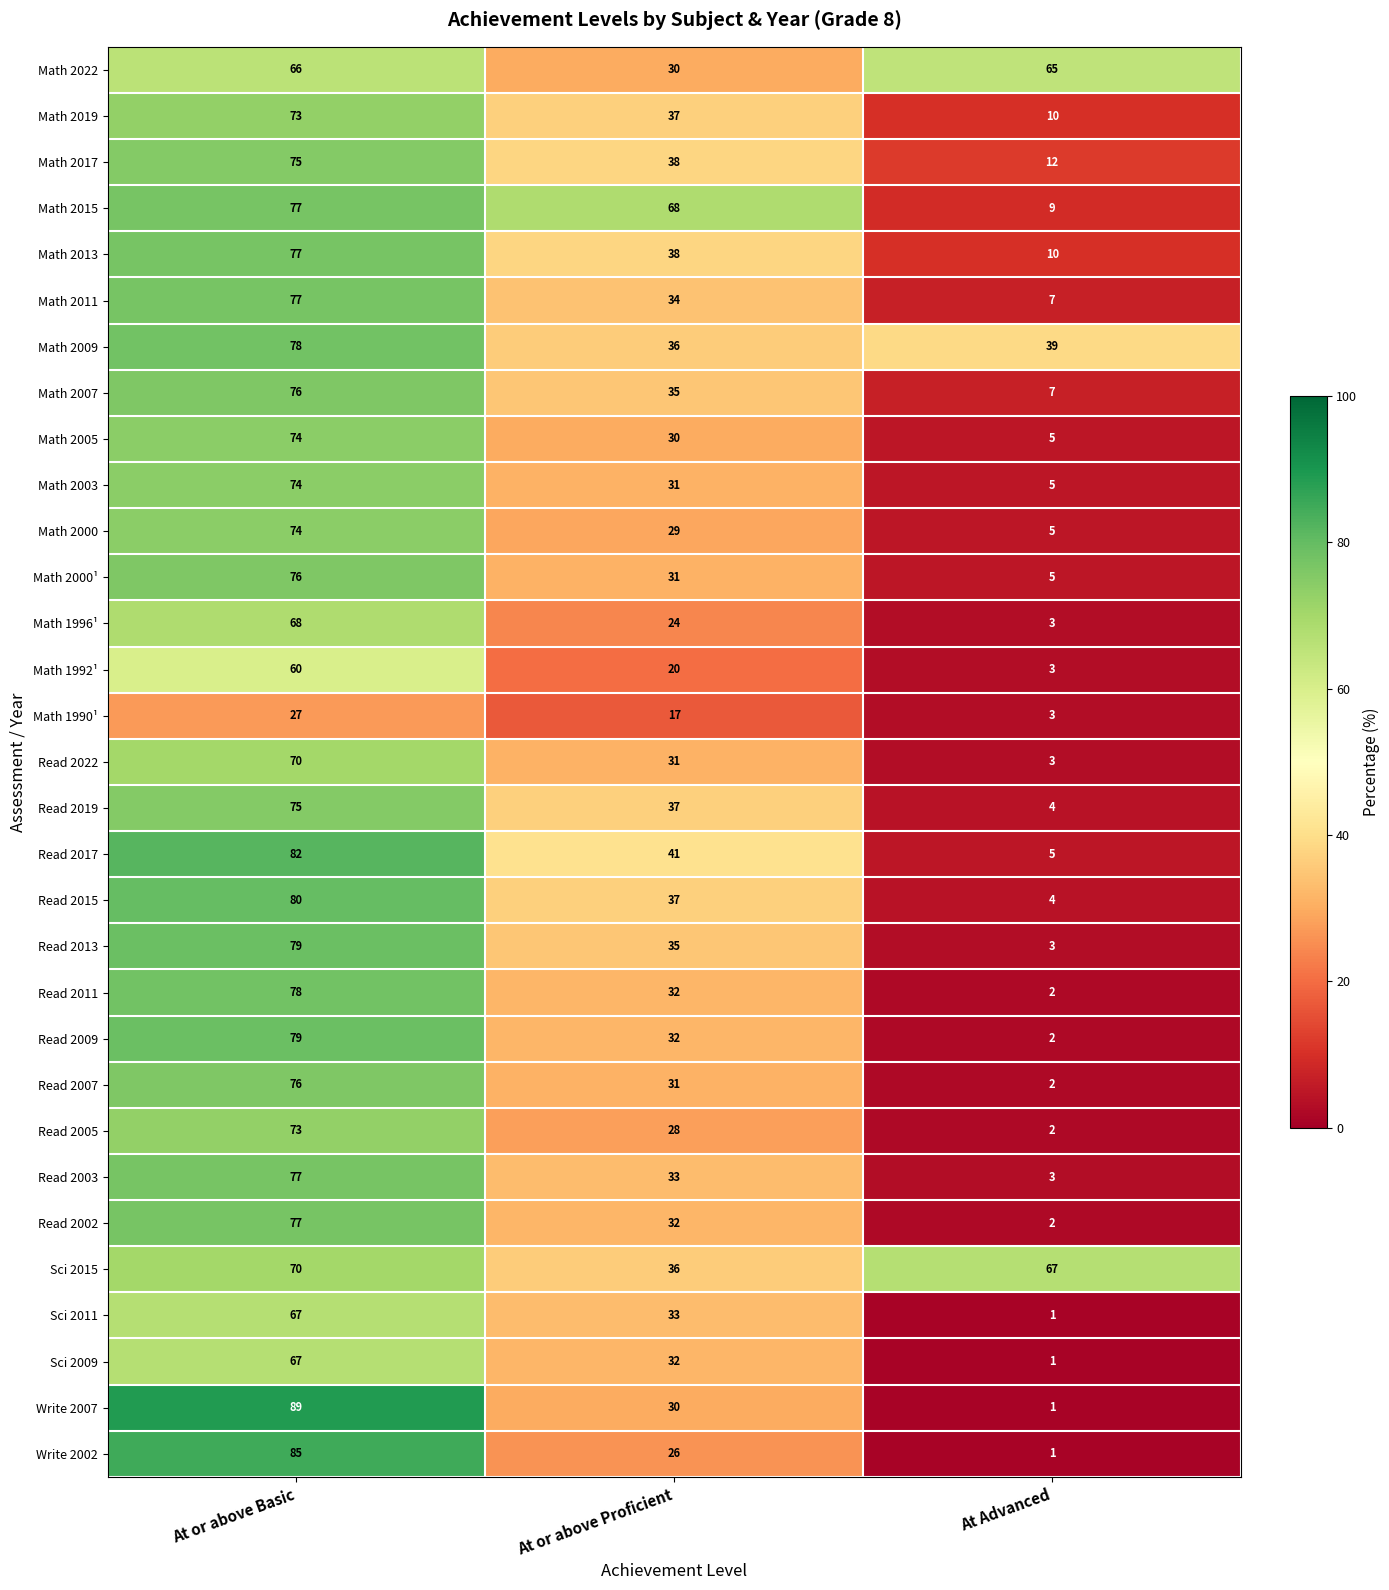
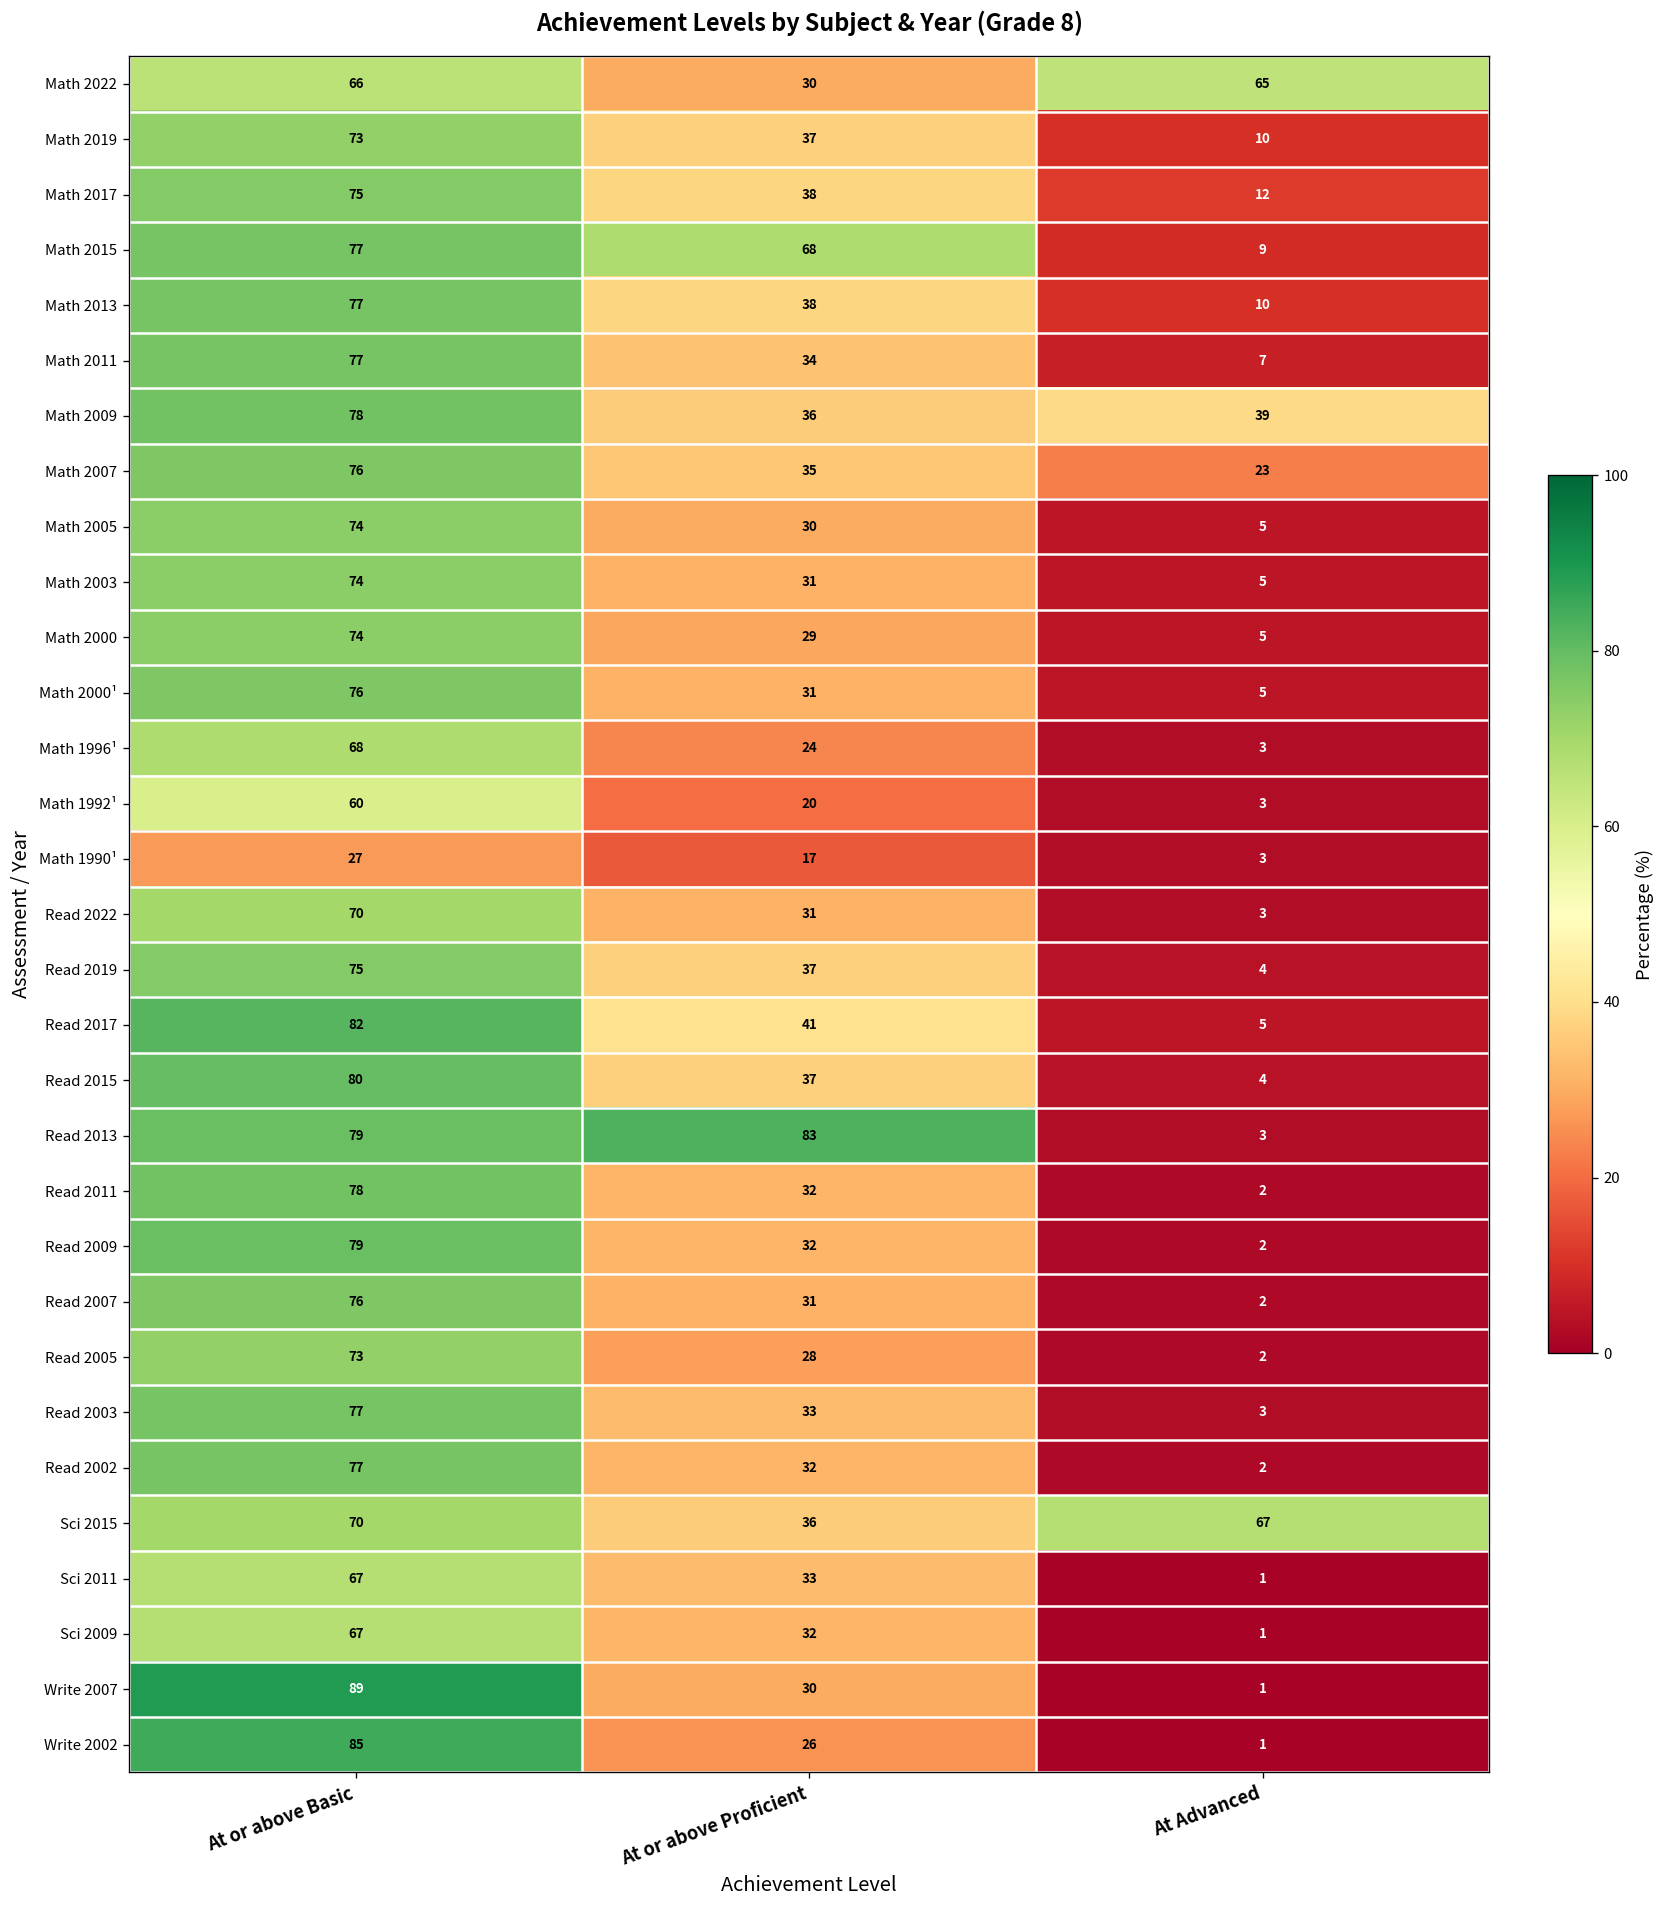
Math 2007, At Advanced: 7 -> 23
Read 2013, At or above Proficient: 35 -> 83
